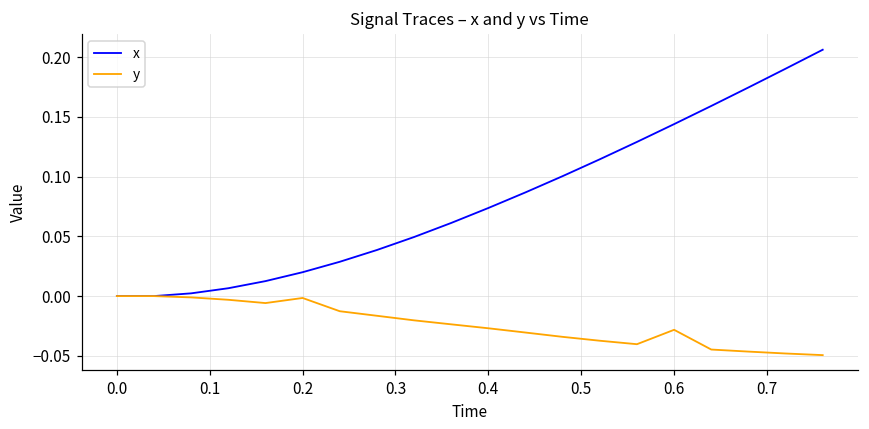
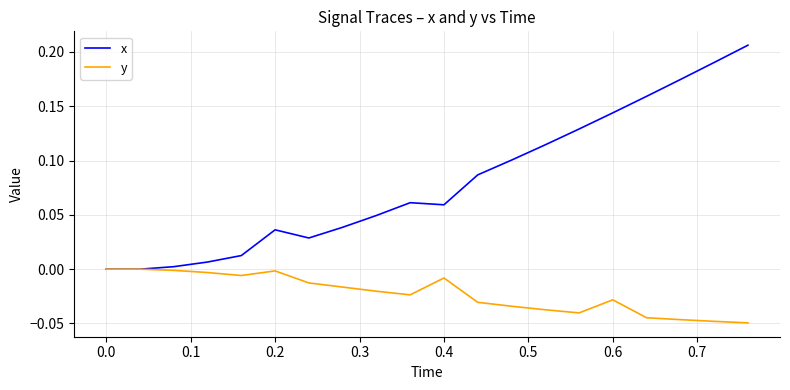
x, 0.2: 0.020 -> 0.036
x, 0.4: 0.074 -> 0.059
y, 0.4: -0.027 -> -0.008
